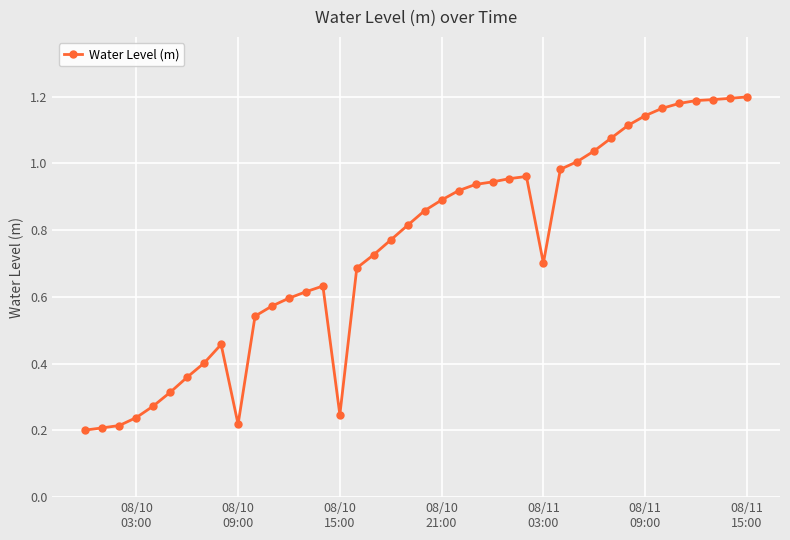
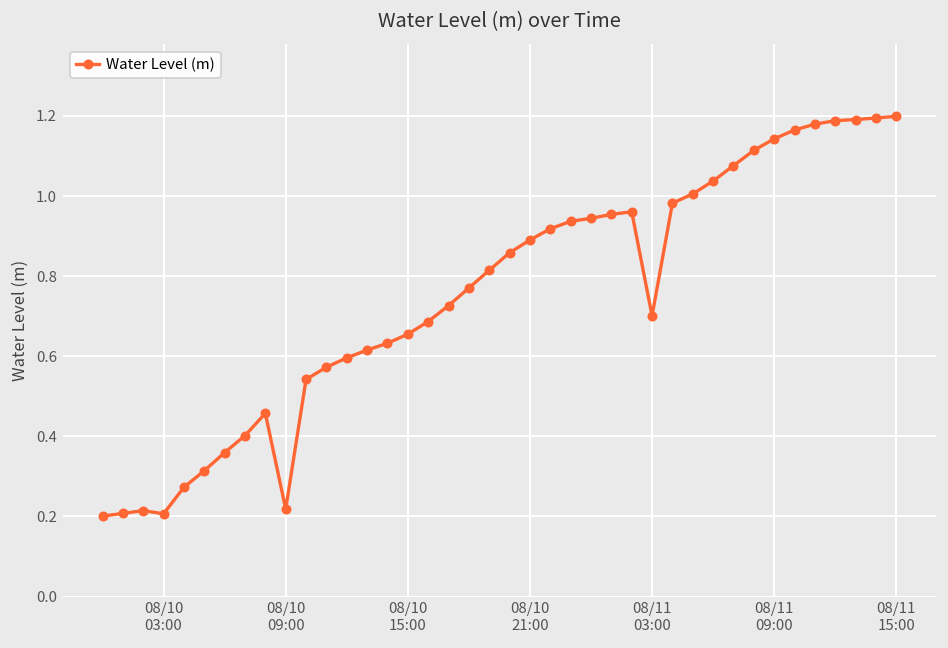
08/10 03:00: 0.24 -> 0.21
08/10 15:00: 0.25 -> 0.66
